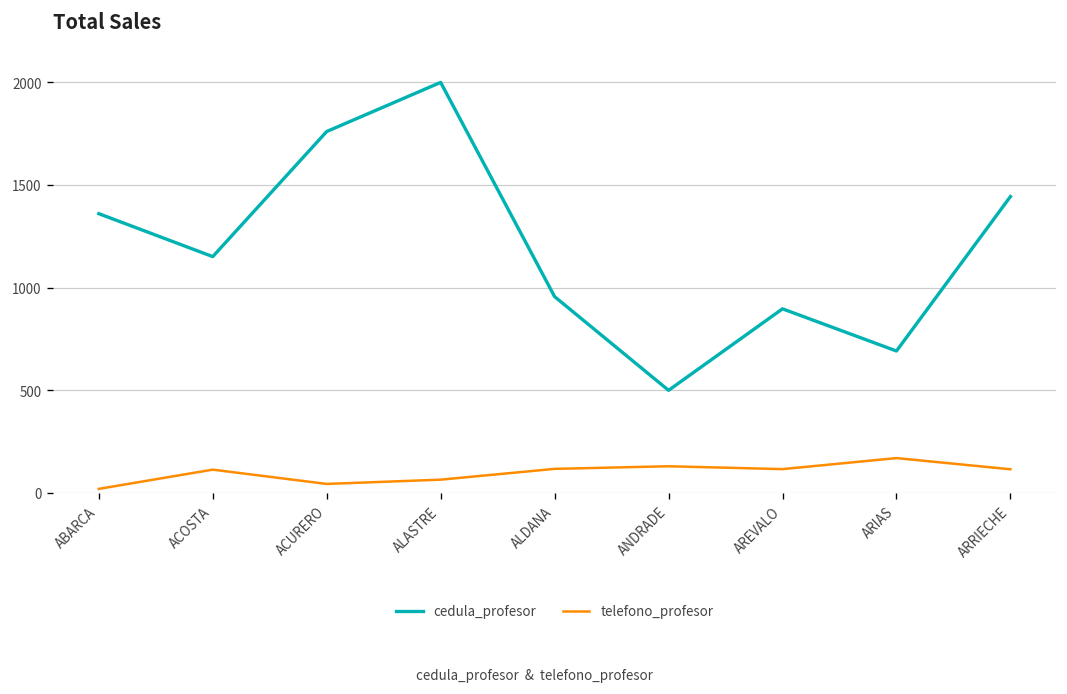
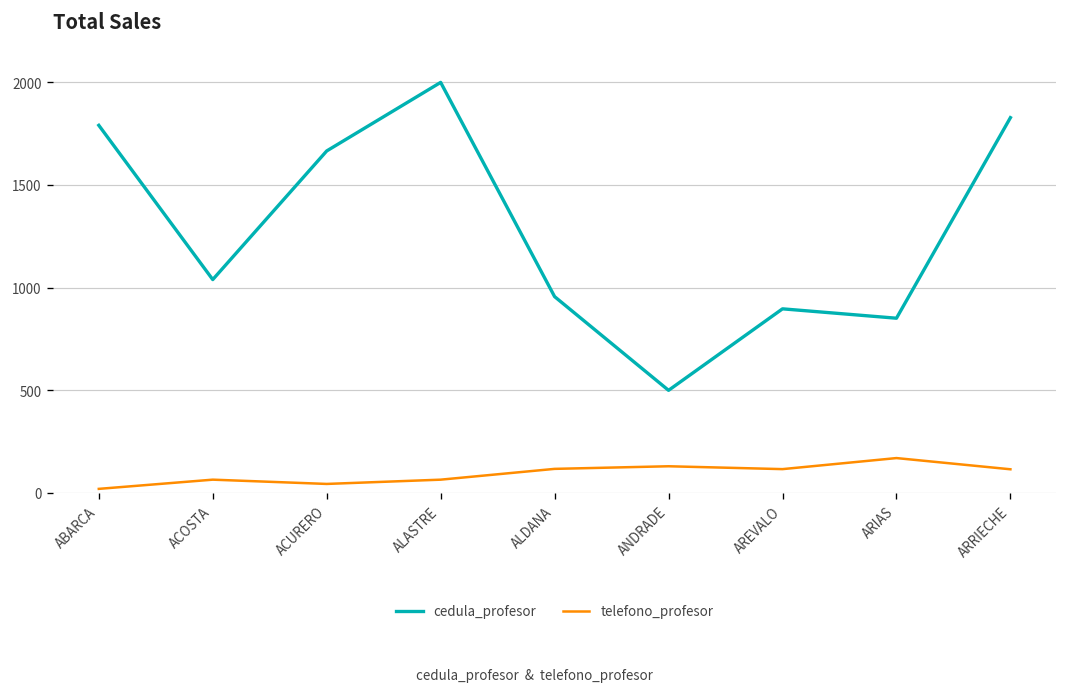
cedula_profesor, ABARCA: 1360 -> 1790
cedula_profesor, ACOSTA: 1150 -> 1040
telefono_profesor, ACOSTA: 110 -> 60
cedula_profesor, ACURERO: 1760 -> 1670
cedula_profesor, ARIAS: 690 -> 850
cedula_profesor, ARRIECHE: 1440 -> 1830
